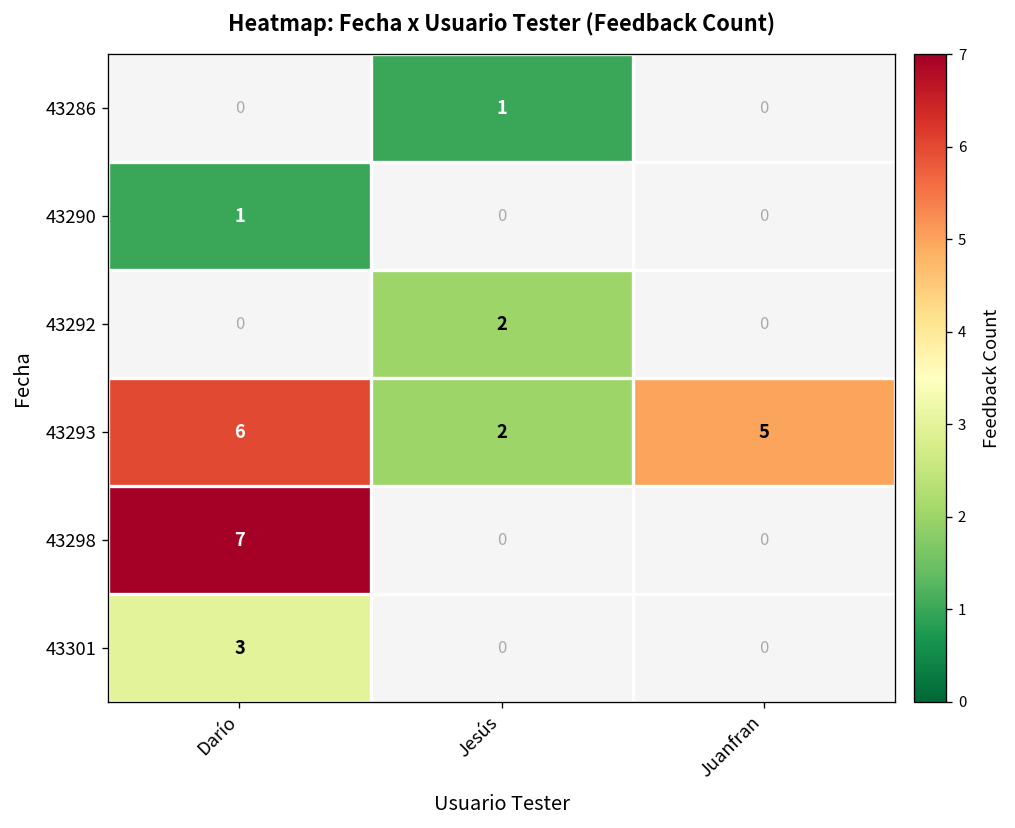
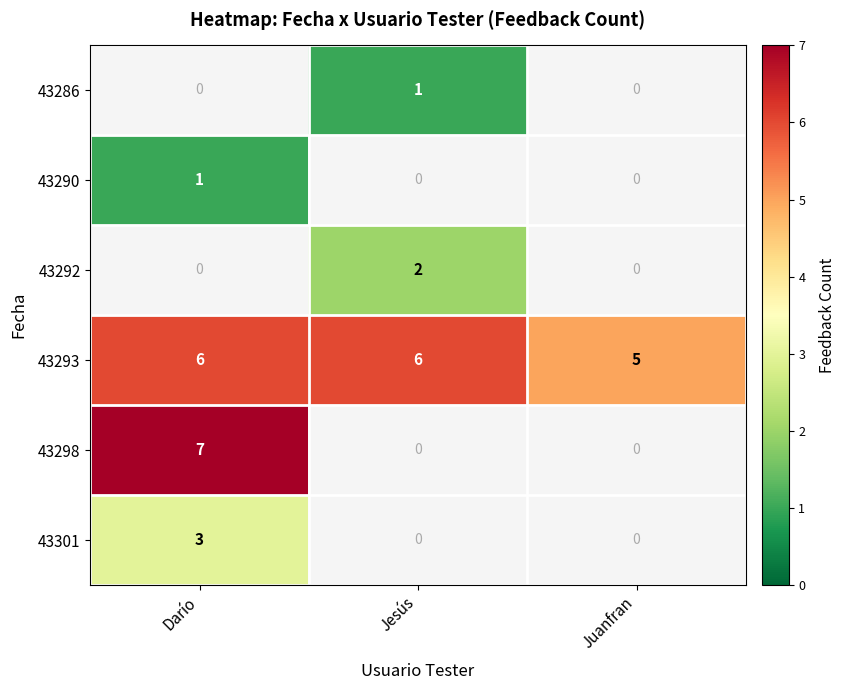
43293, Jesús: 2 -> 6
